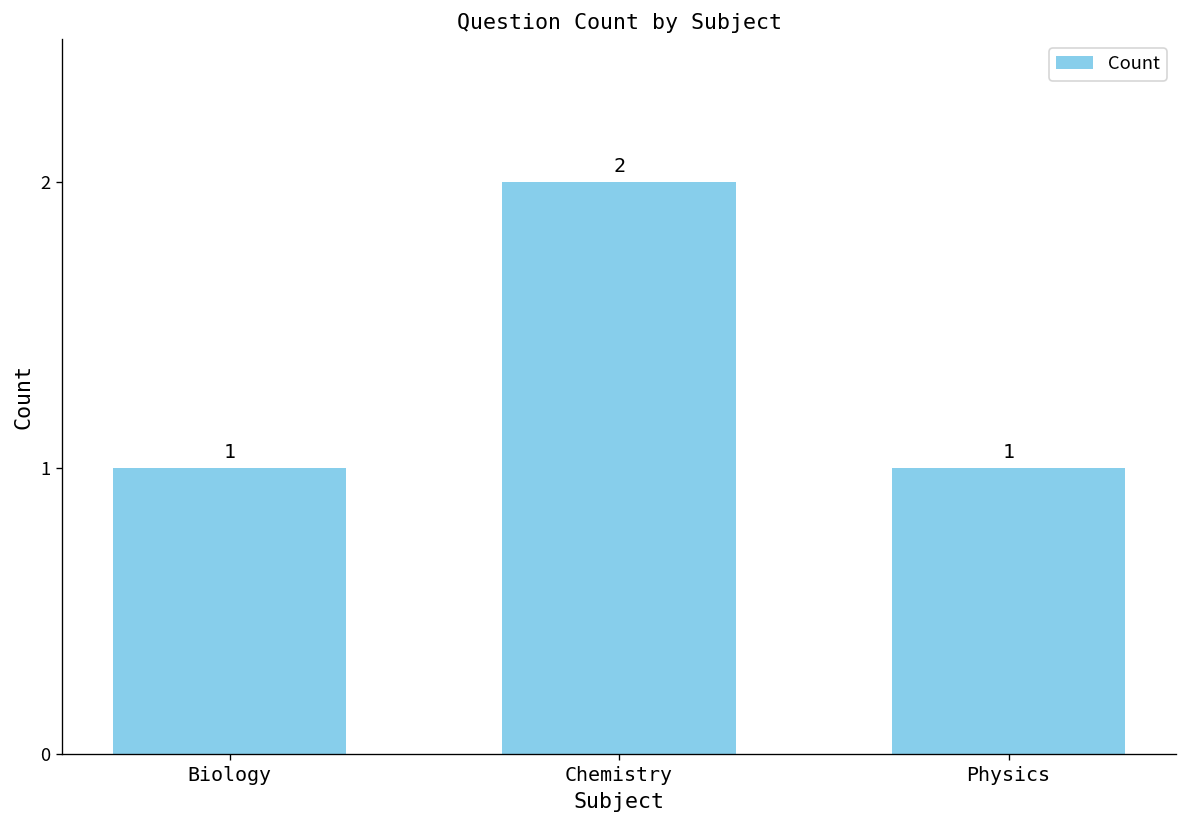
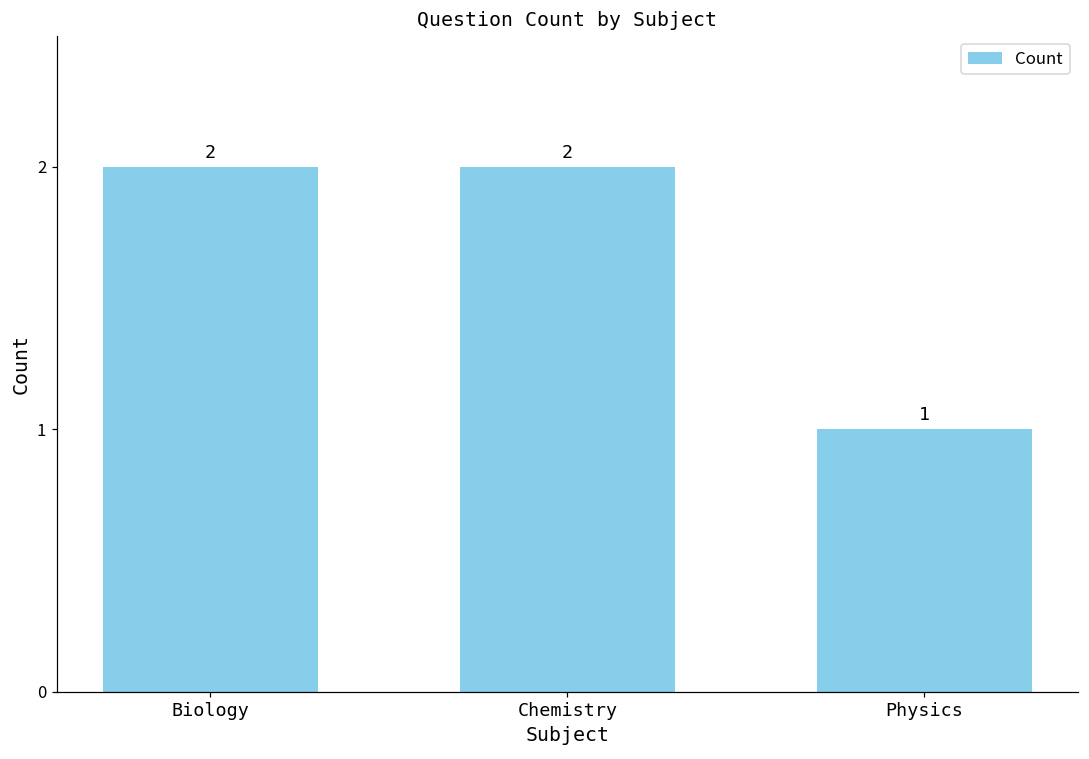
Biology: 1 -> 2
